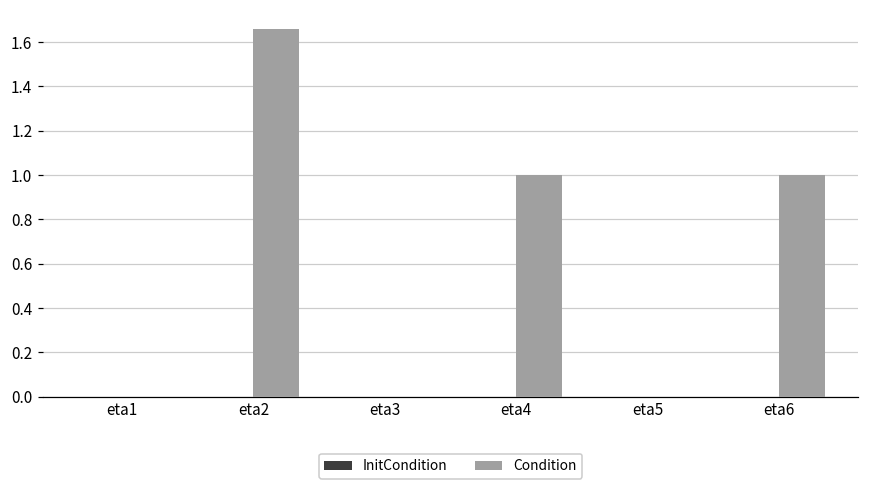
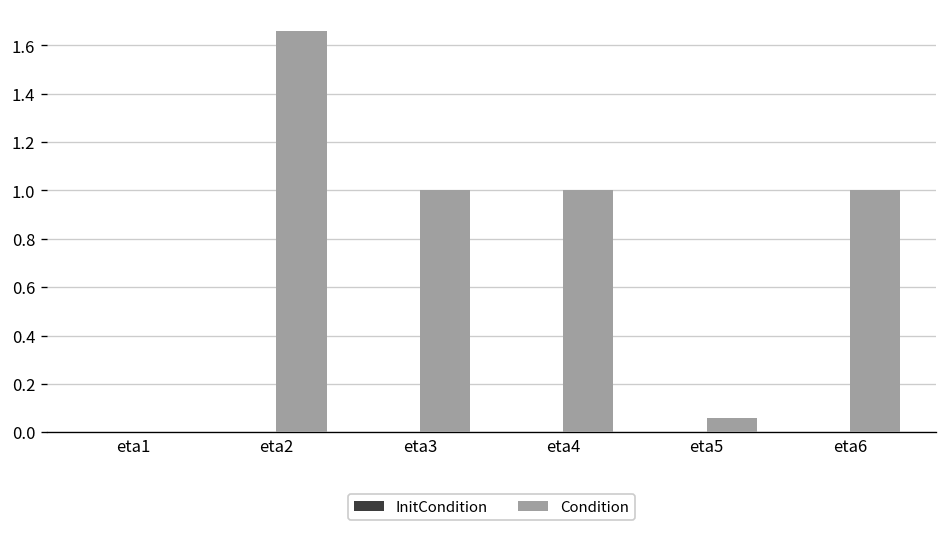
Condition, eta3: 0 -> 1
Condition, eta5: 0.00 -> 0.06
